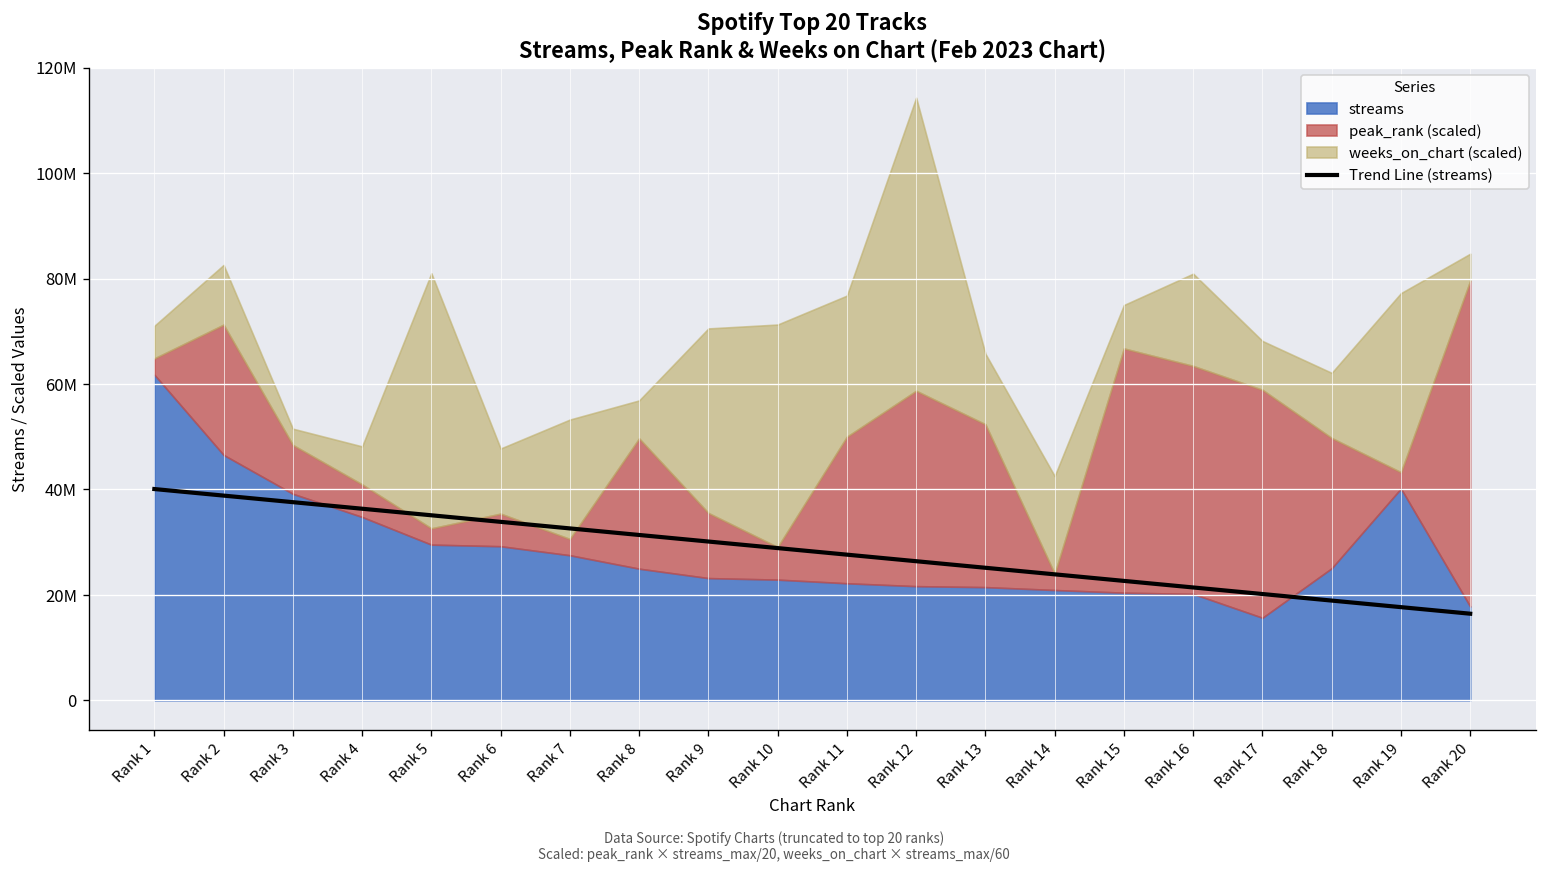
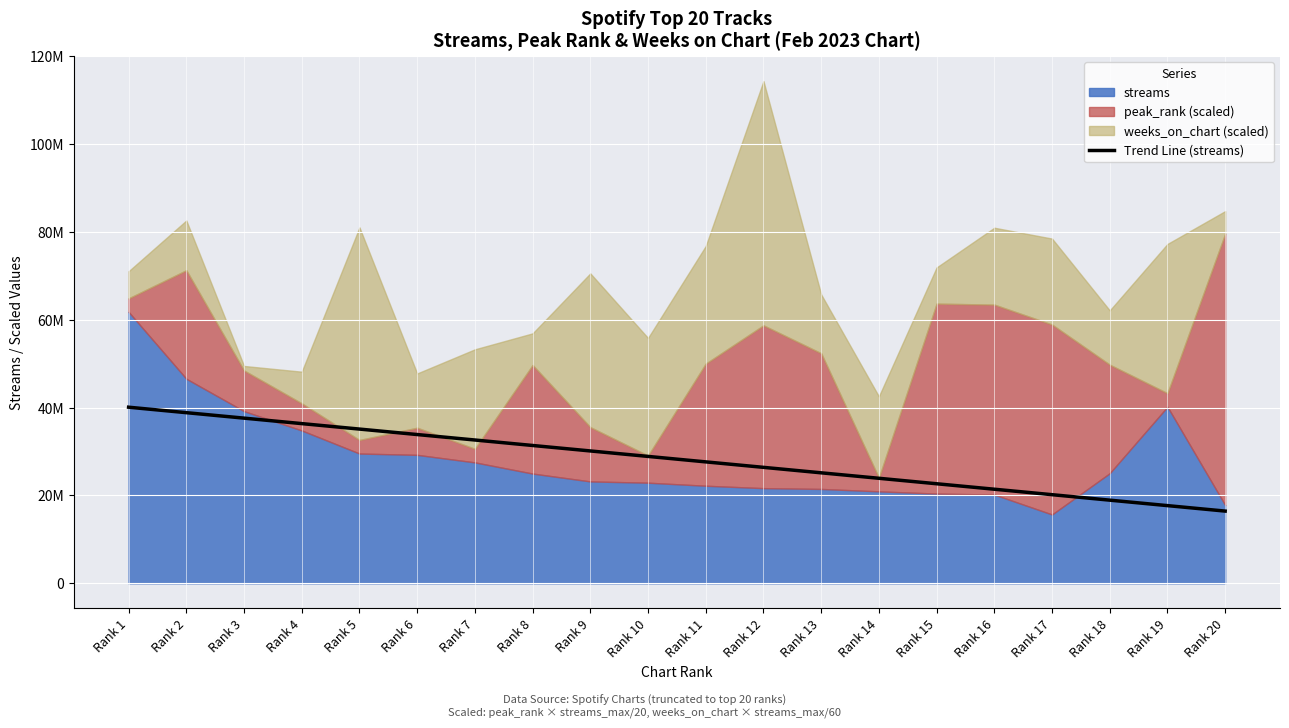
weeks_on_chart (scaled), Rank 3: 3000000 -> 1000000
weeks_on_chart (scaled), Rank 10: 42000000 -> 27000000
peak_rank (scaled), Rank 15: 46000000 -> 43000000
weeks_on_chart (scaled), Rank 17: 9000000 -> 20000000
